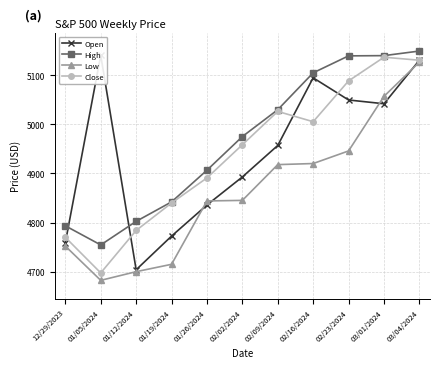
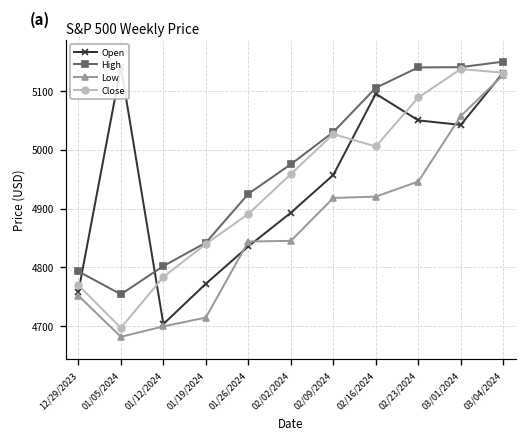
High, 01/26/2024: 4910 -> 4930
